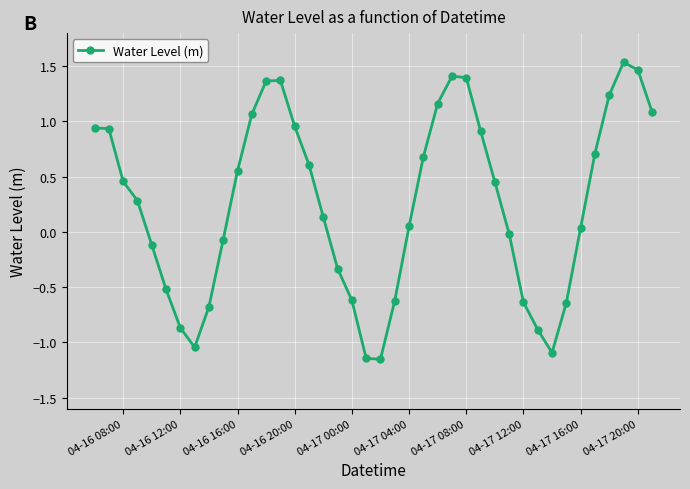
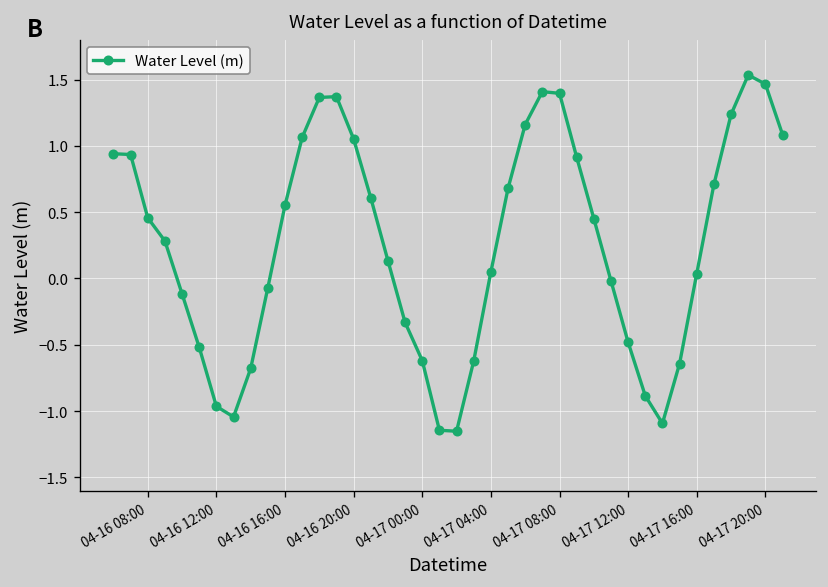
04-16 12:00: -0.87 -> -0.96
04-16 20:00: 0.96 -> 1.05
04-17 12:00: -0.64 -> -0.48
